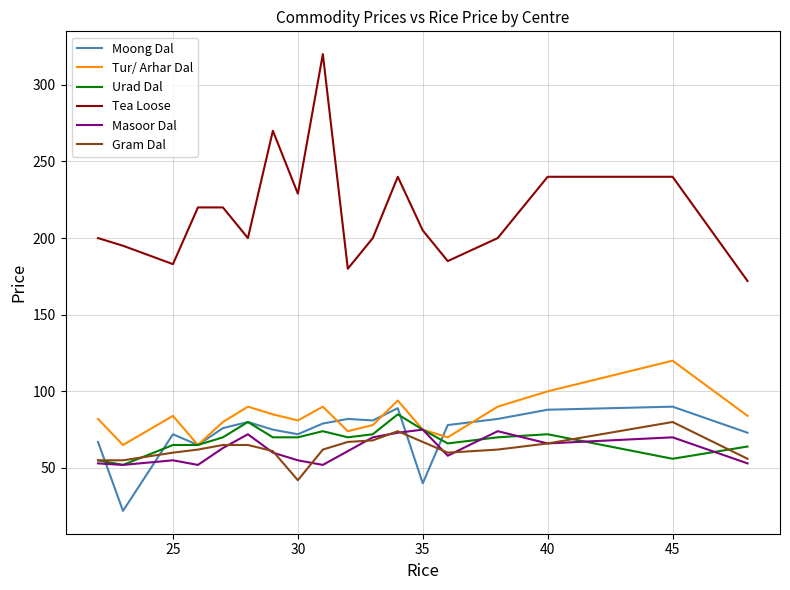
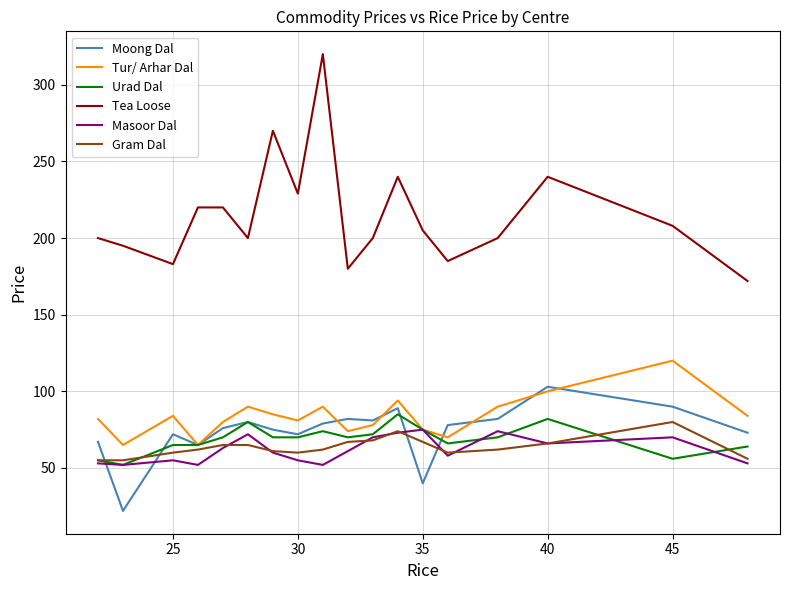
Gram Dal, 30: 42 -> 60
Moong Dal, 40: 88 -> 103
Urad Dal, 40: 72 -> 82
Tea Loose, 45: 240 -> 208
